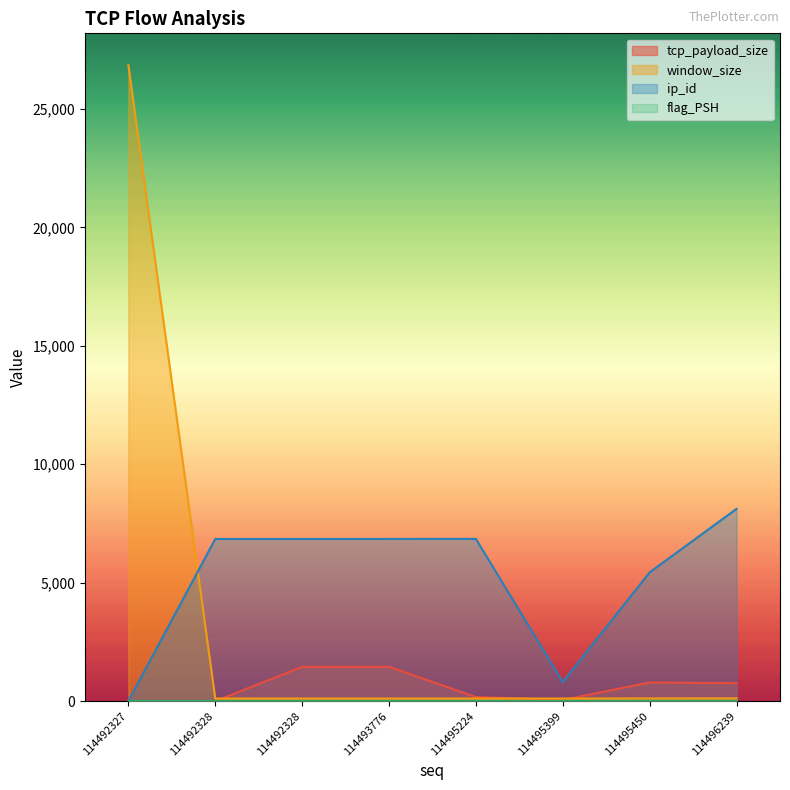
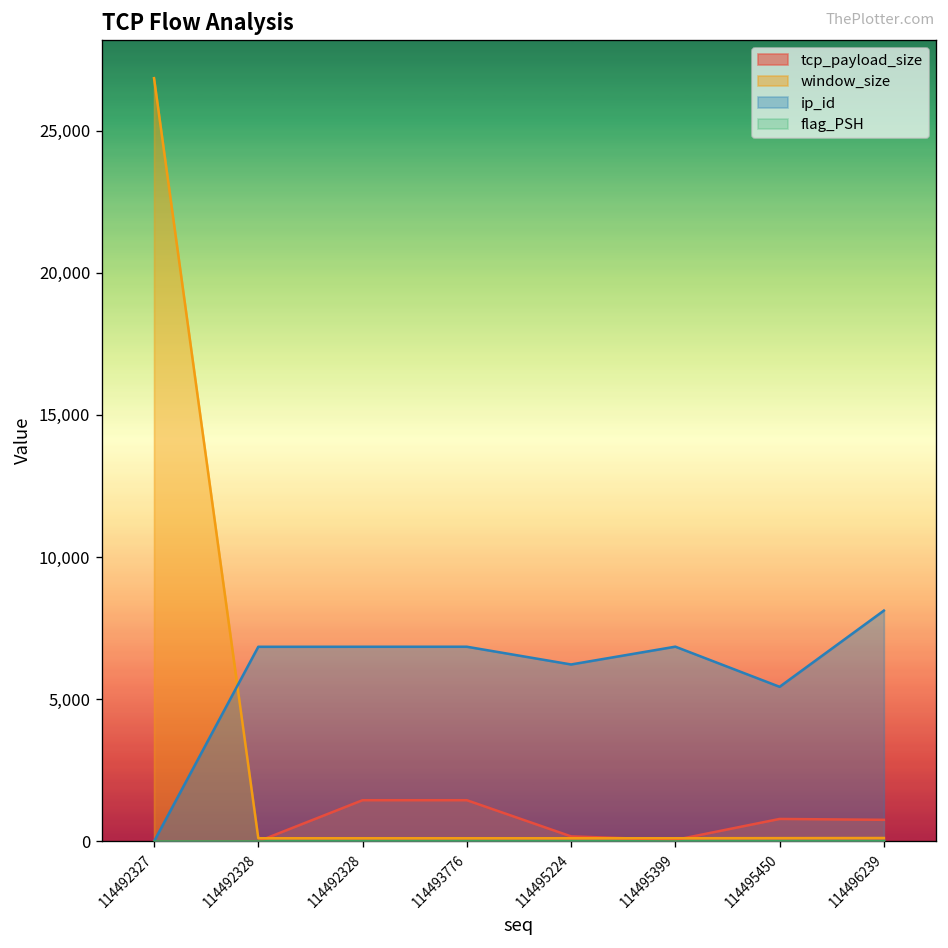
ip_id, 114495224: 6,800 -> 6,200
ip_id, 114495399: 800 -> 6,800
